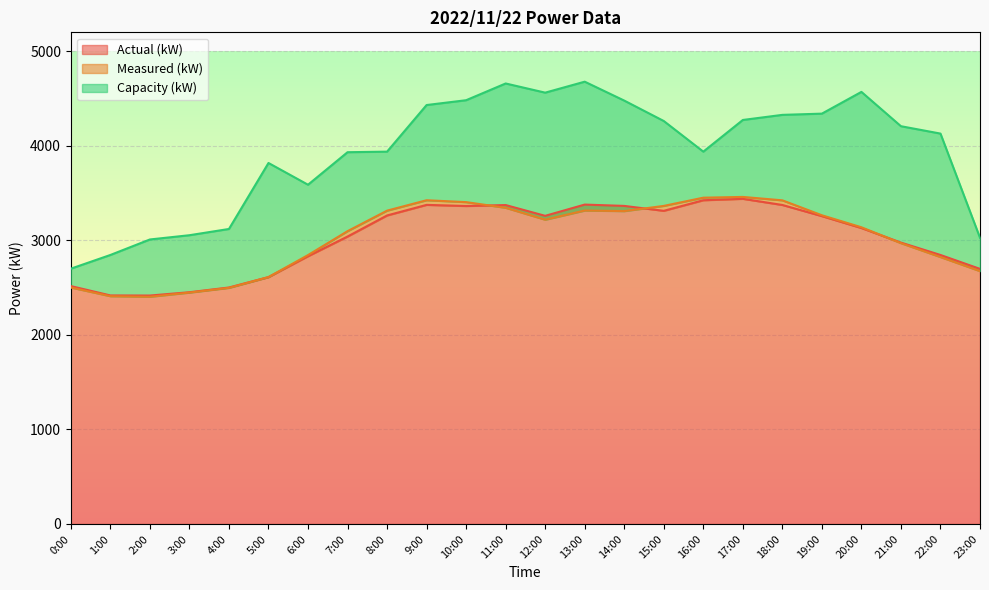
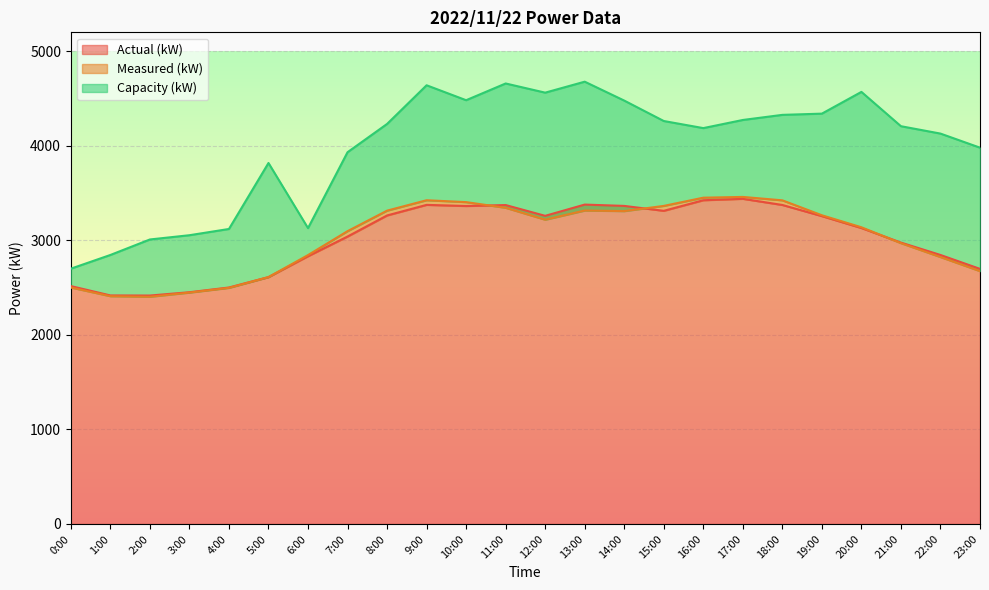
Capacity (kW), 6:00: 3600 -> 3100
Capacity (kW), 8:00: 3900 -> 4200
Capacity (kW), 9:00: 4400 -> 4600
Capacity (kW), 16:00: 3900 -> 4200
Capacity (kW), 23:00: 3000 -> 4000
